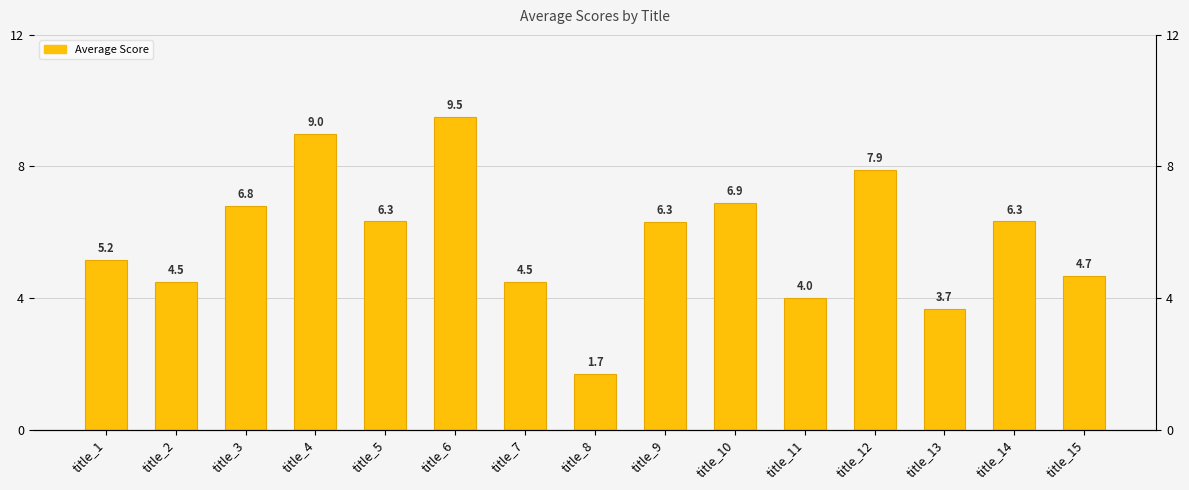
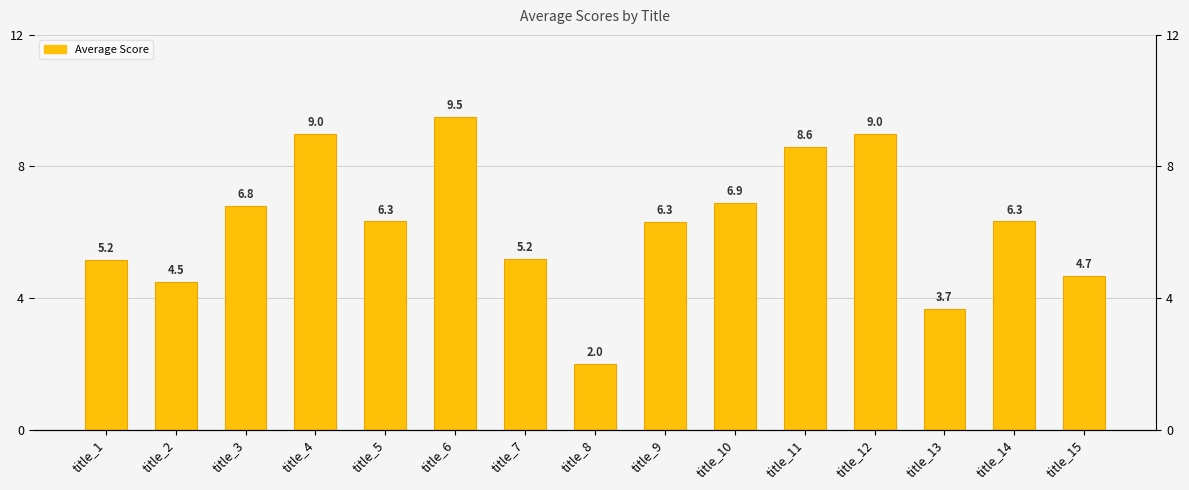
title_7: 4.5 -> 5.2
title_8: 1.7 -> 2.0
title_11: 4.0 -> 8.6
title_12: 7.9 -> 9.0
